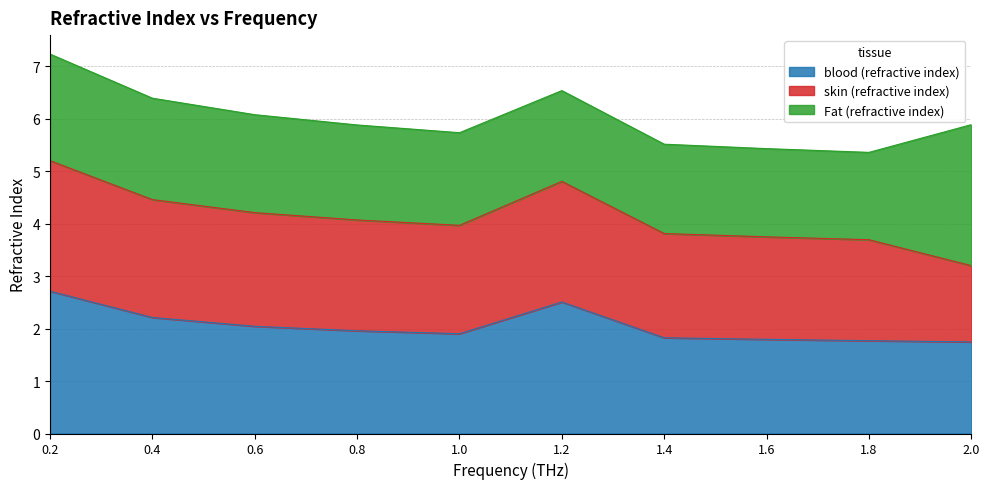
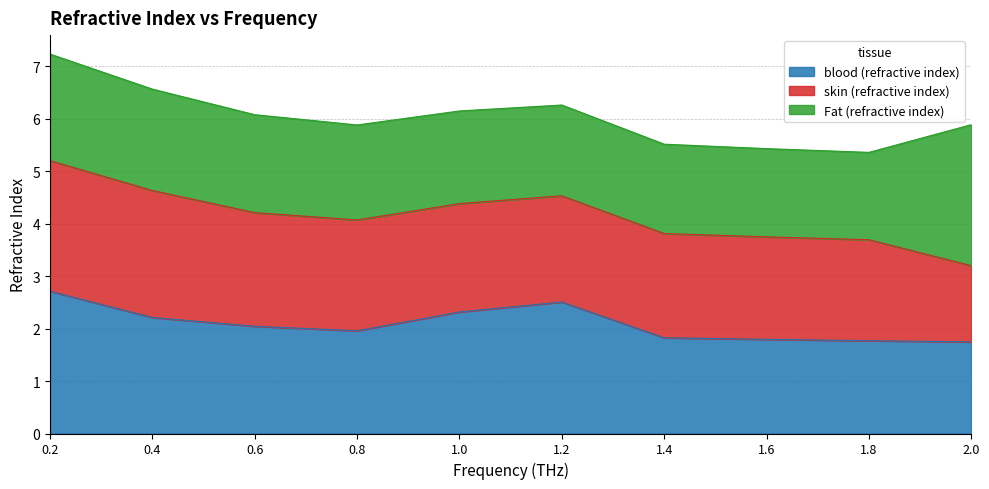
skin (refractive index), 0.4: 2.2 -> 2.4
blood (refractive index), 1.0: 1.9 -> 2.3
skin (refractive index), 1.2: 2.3 -> 2.0
